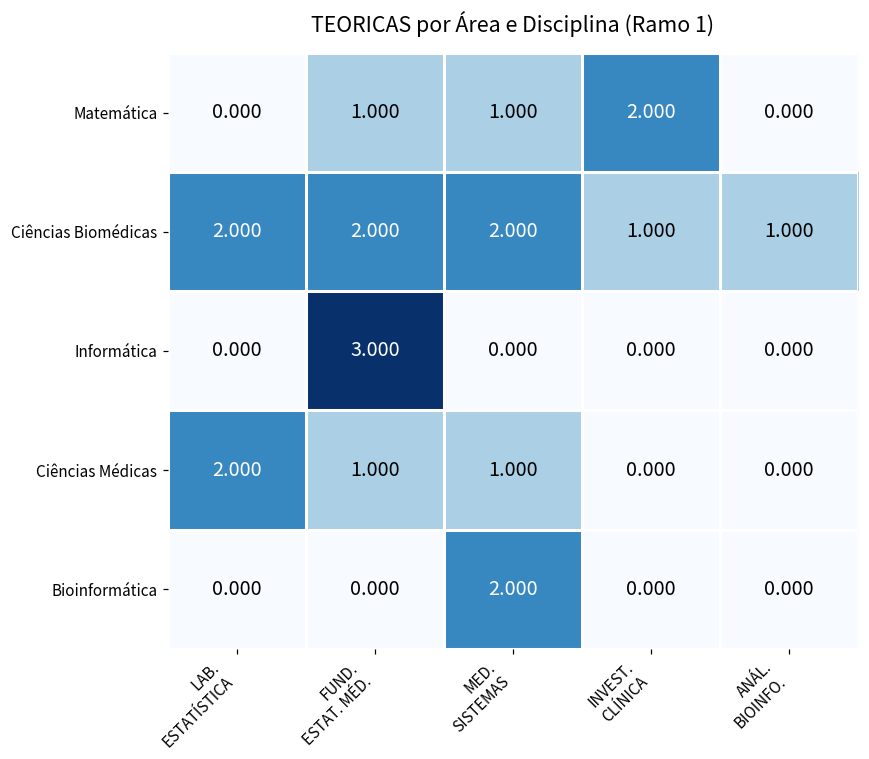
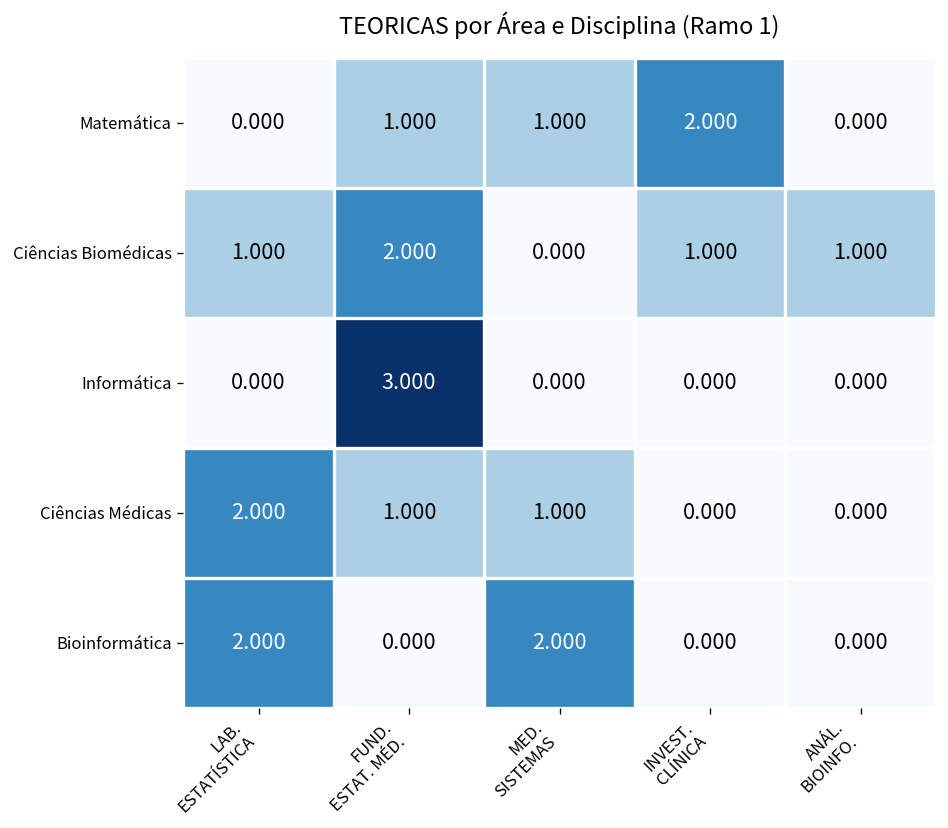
Ciências Biomédicas, LAB. ESTATÍSTICA: 2.000 -> 1.000
Ciências Biomédicas, MED. SISTEMAS: 2.000 -> 0.000
Bioinformática, LAB. ESTATÍSTICA: 0.000 -> 2.000
